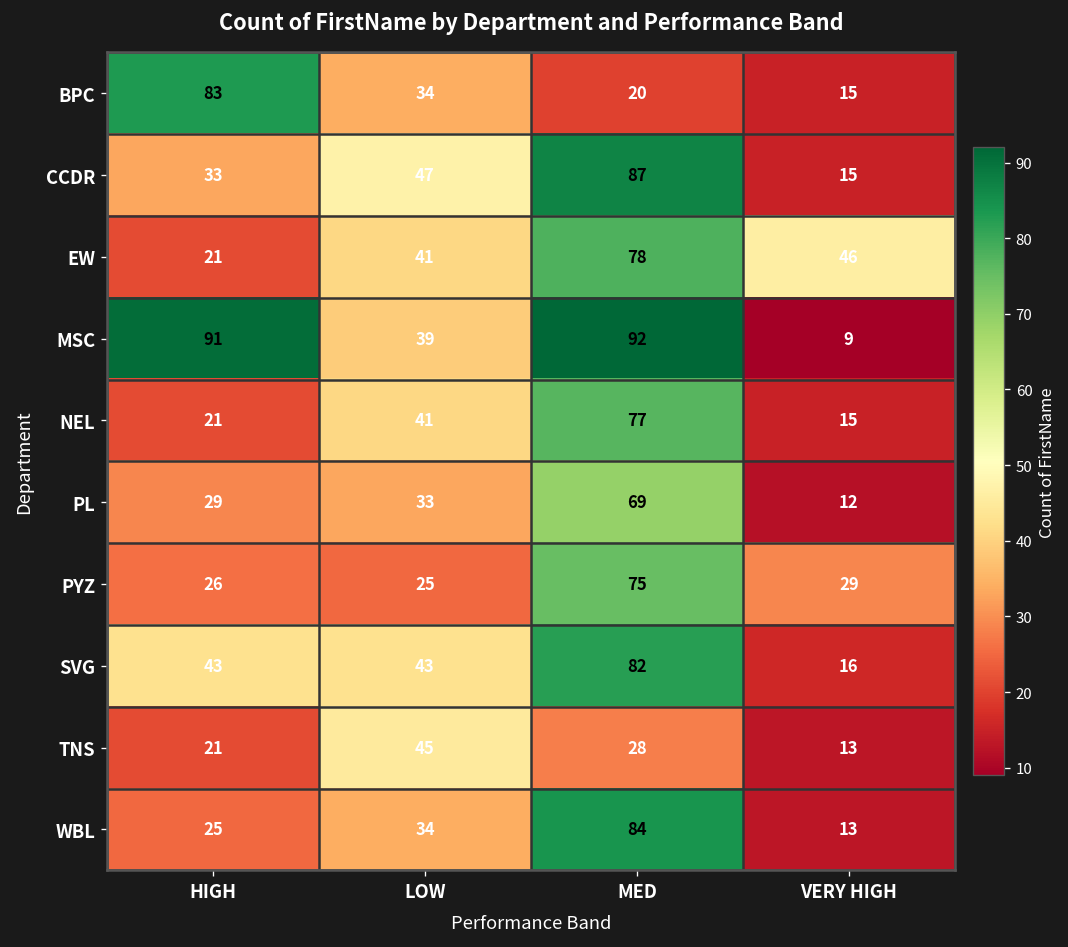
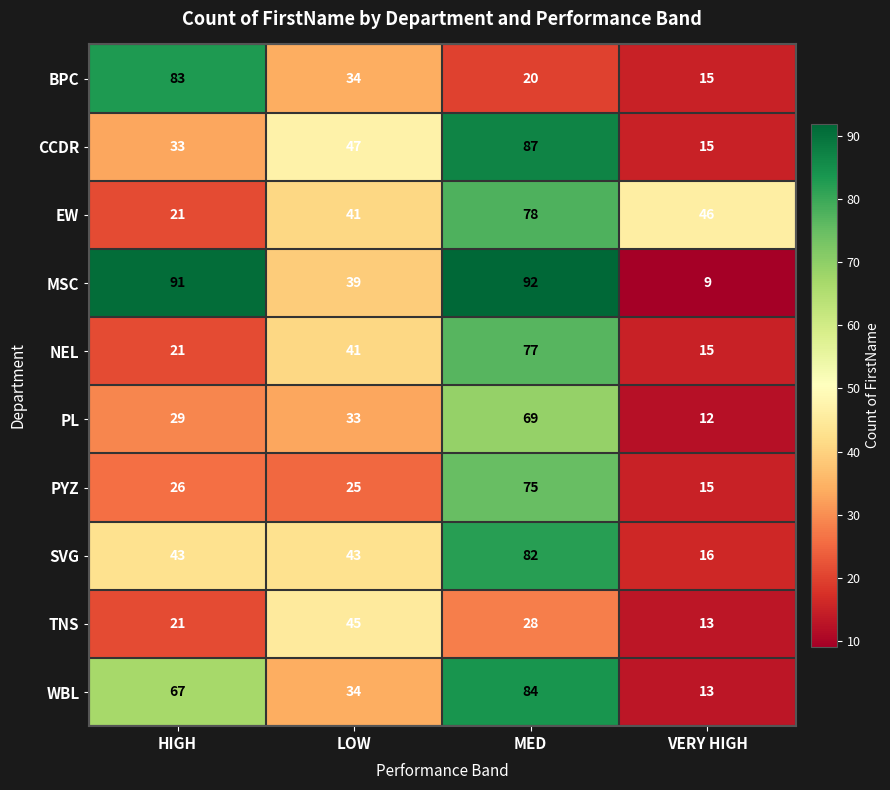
PYZ, VERY HIGH: 29 -> 15
WBL, HIGH: 25 -> 67
